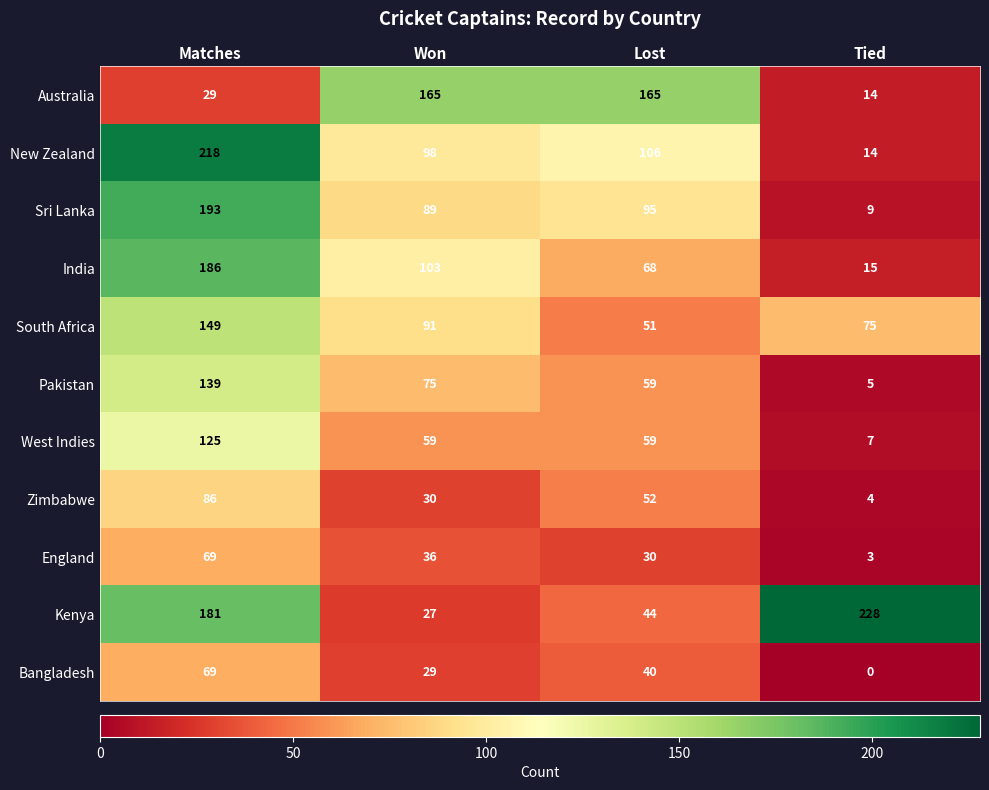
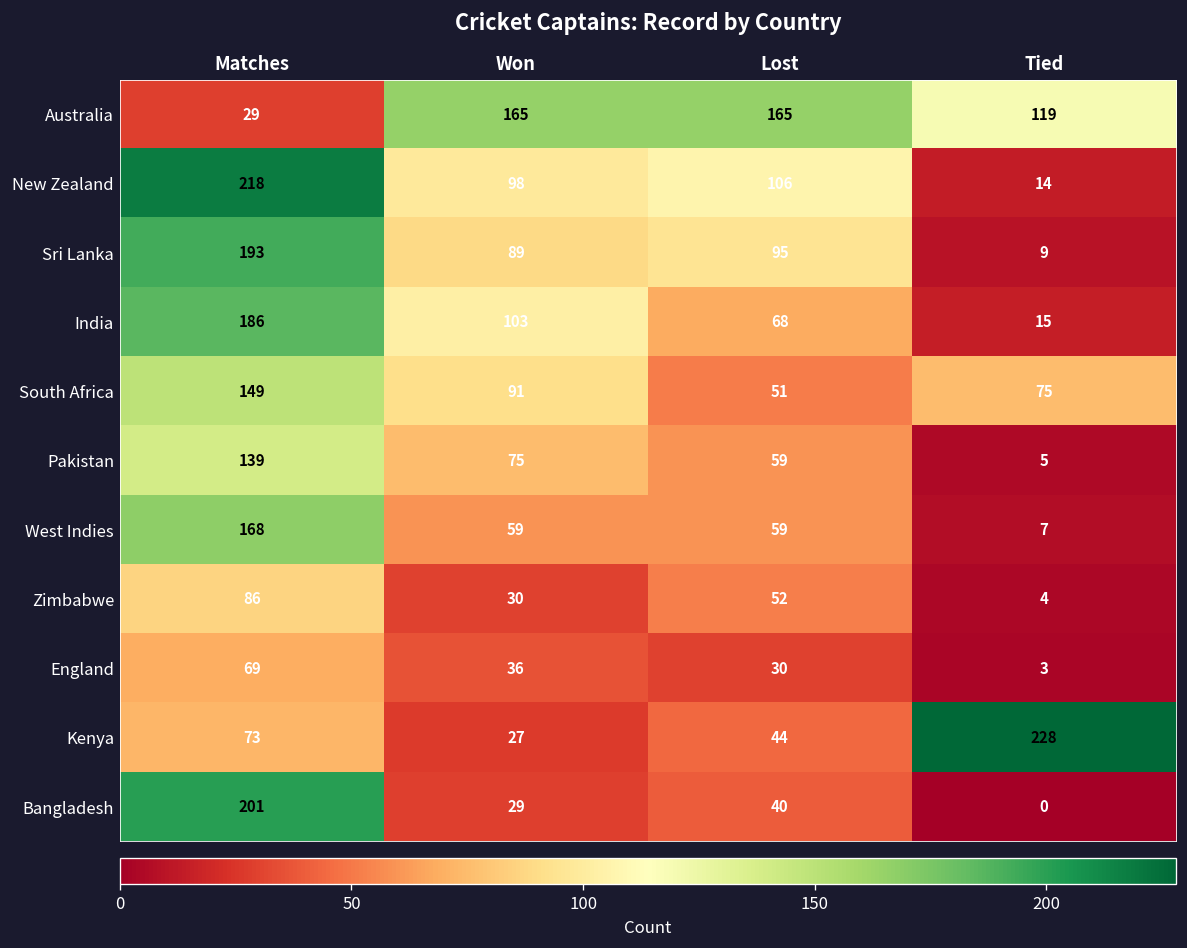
Australia, Tied: 14 -> 119
West Indies, Matches: 125 -> 168
Kenya, Matches: 181 -> 73
Bangladesh, Matches: 69 -> 201
